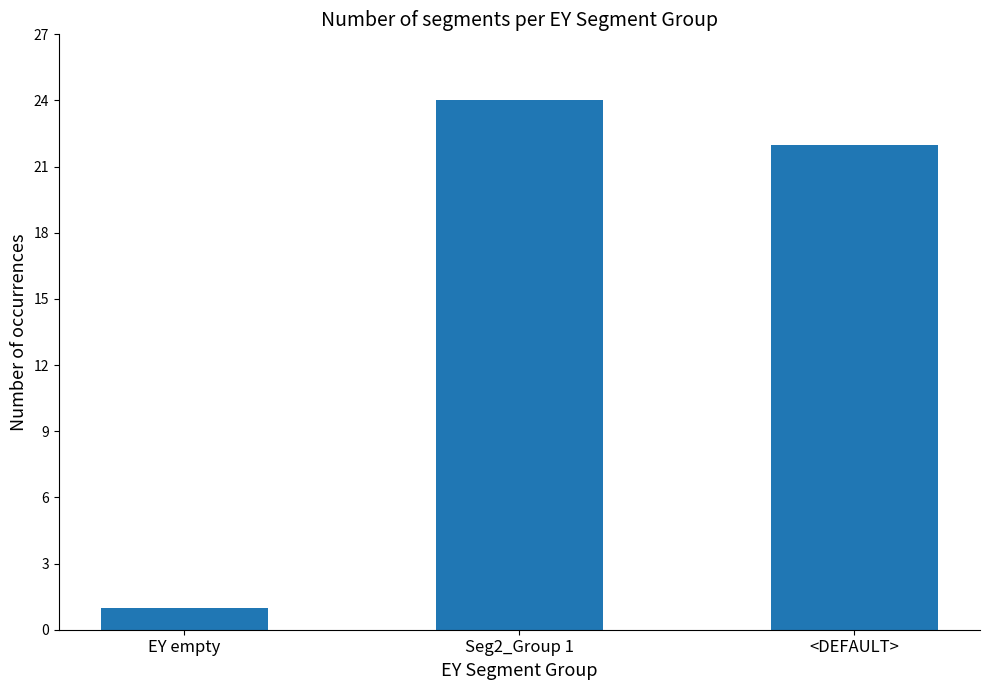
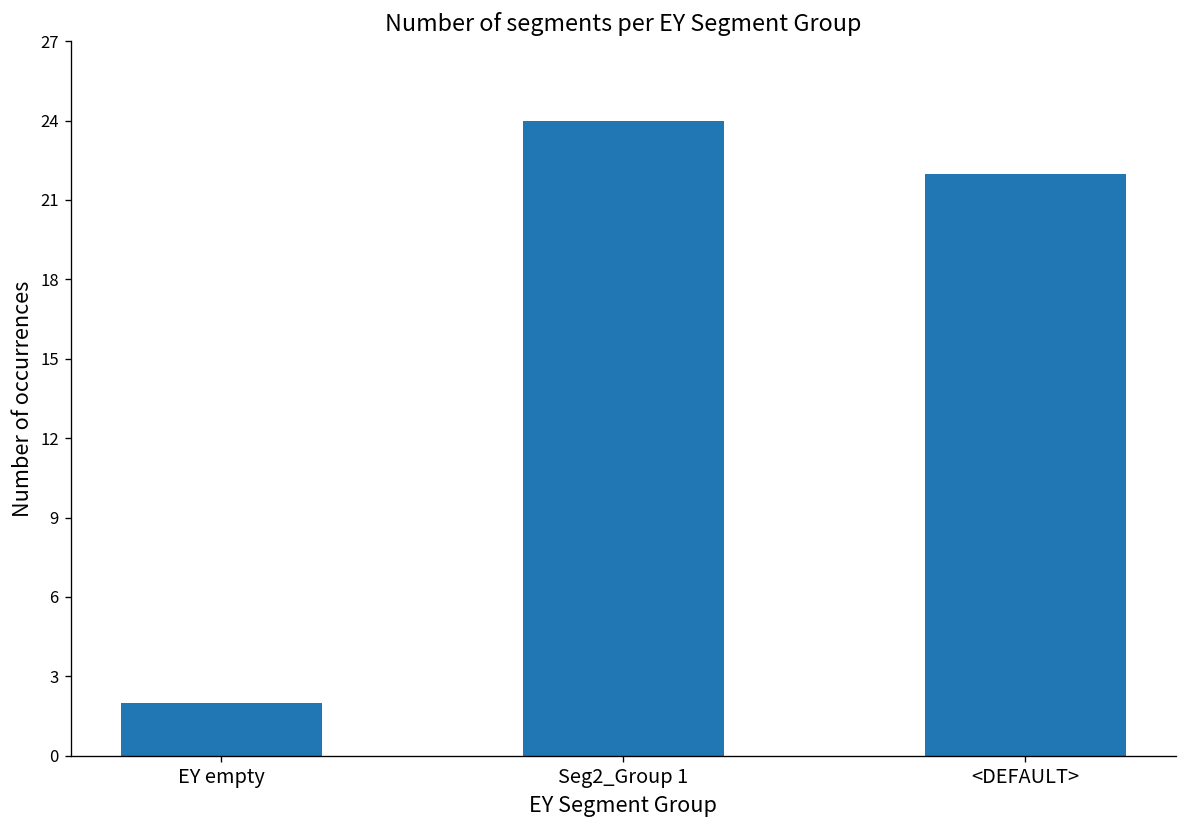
EY empty: 1 -> 2
